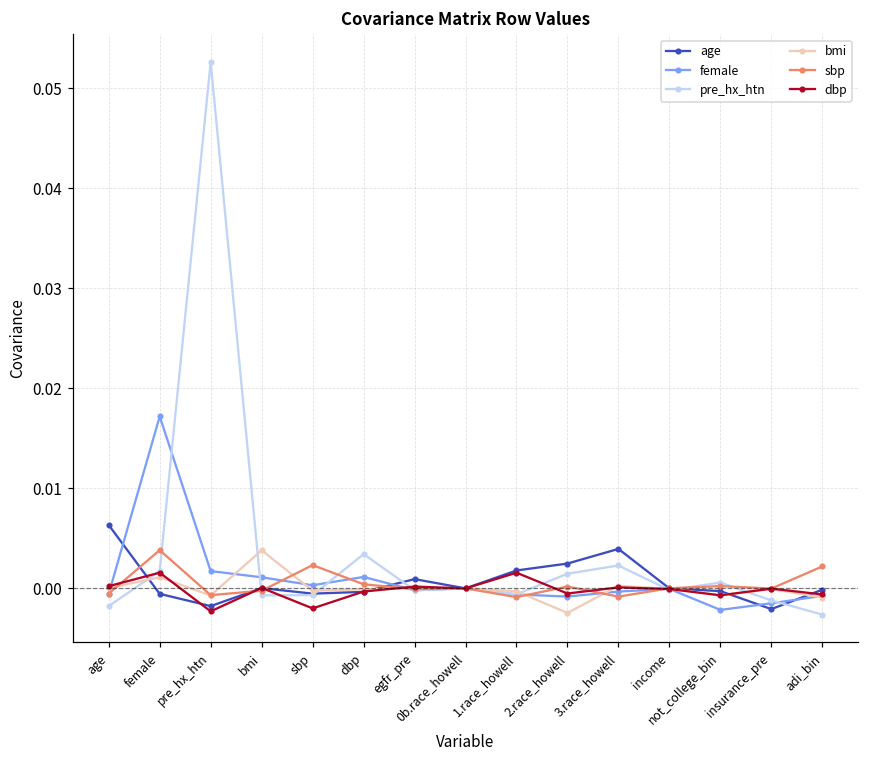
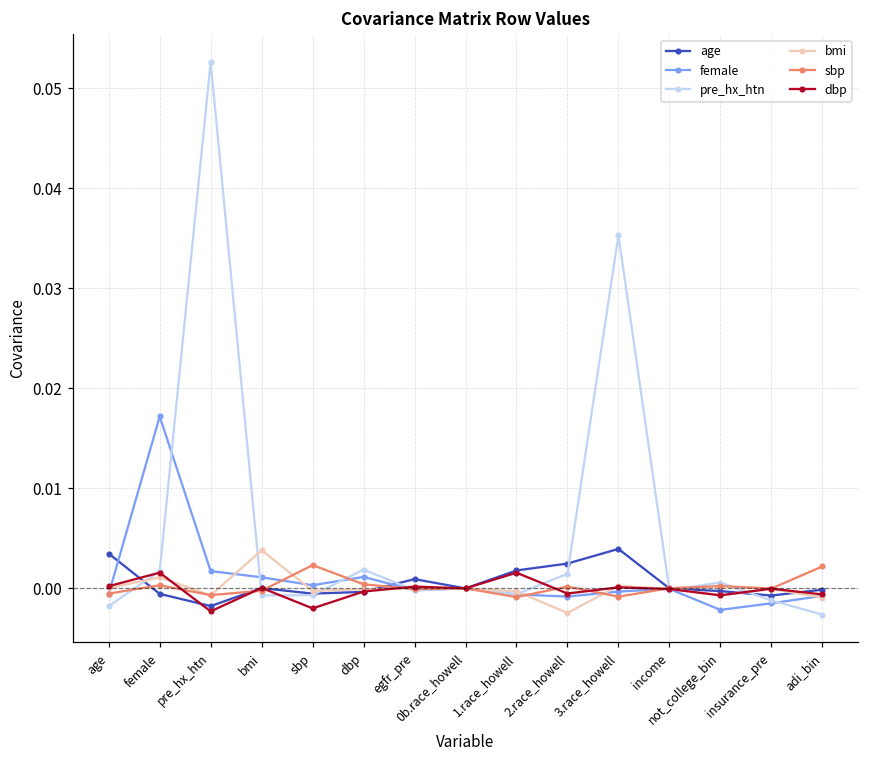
age, age: 0.006 -> 0.003
sbp, female: 0.004 -> 0.000
pre_hx_htn, dbp: 0.003 -> 0.002
pre_hx_htn, 3.race_howell: 0.002 -> 0.035
age, insurance_pre: -0.002 -> -0.001
